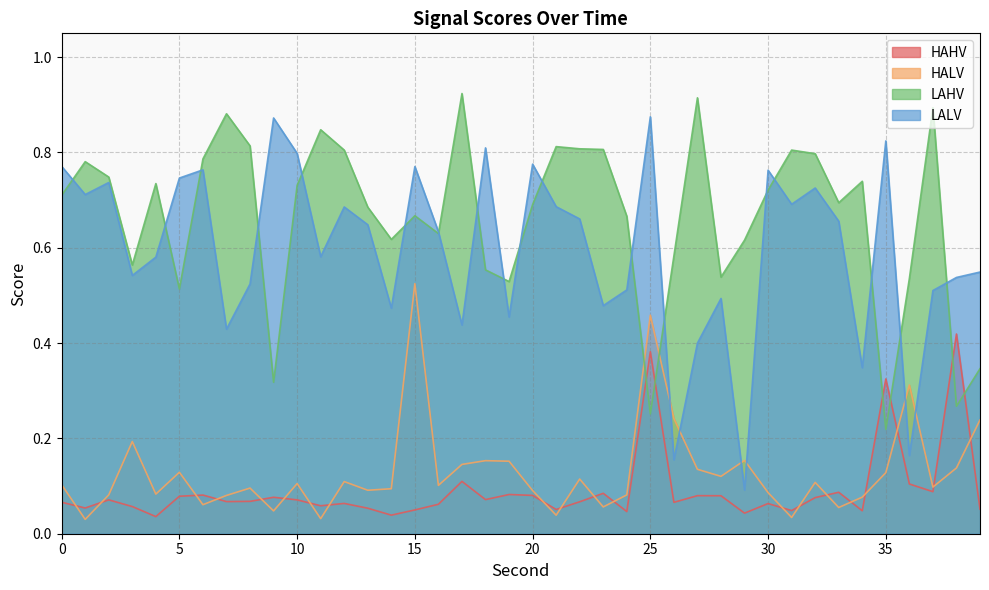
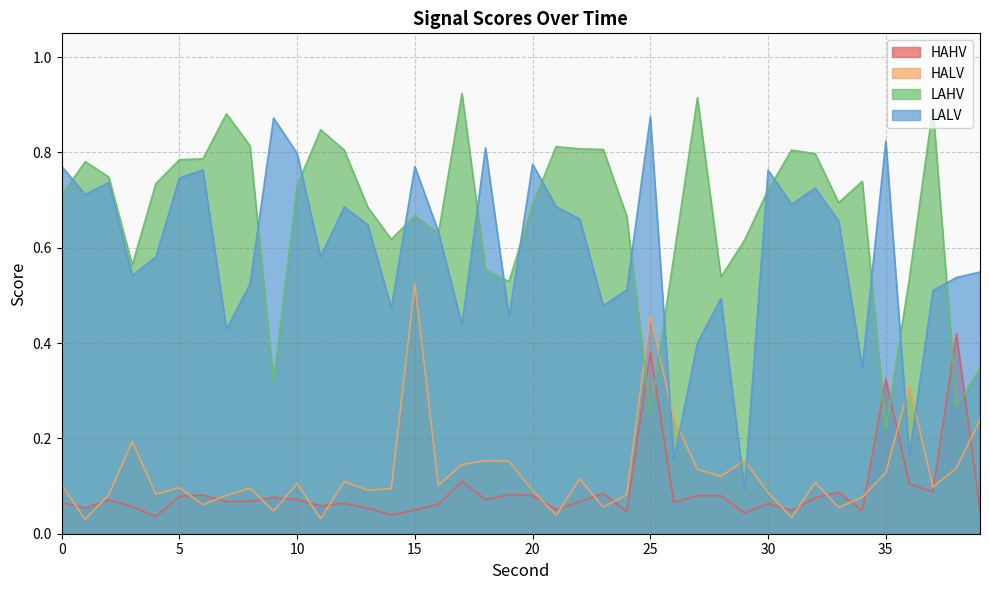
HALV, 5: 0.13 -> 0.10
LAHV, 5: 0.51 -> 0.78
